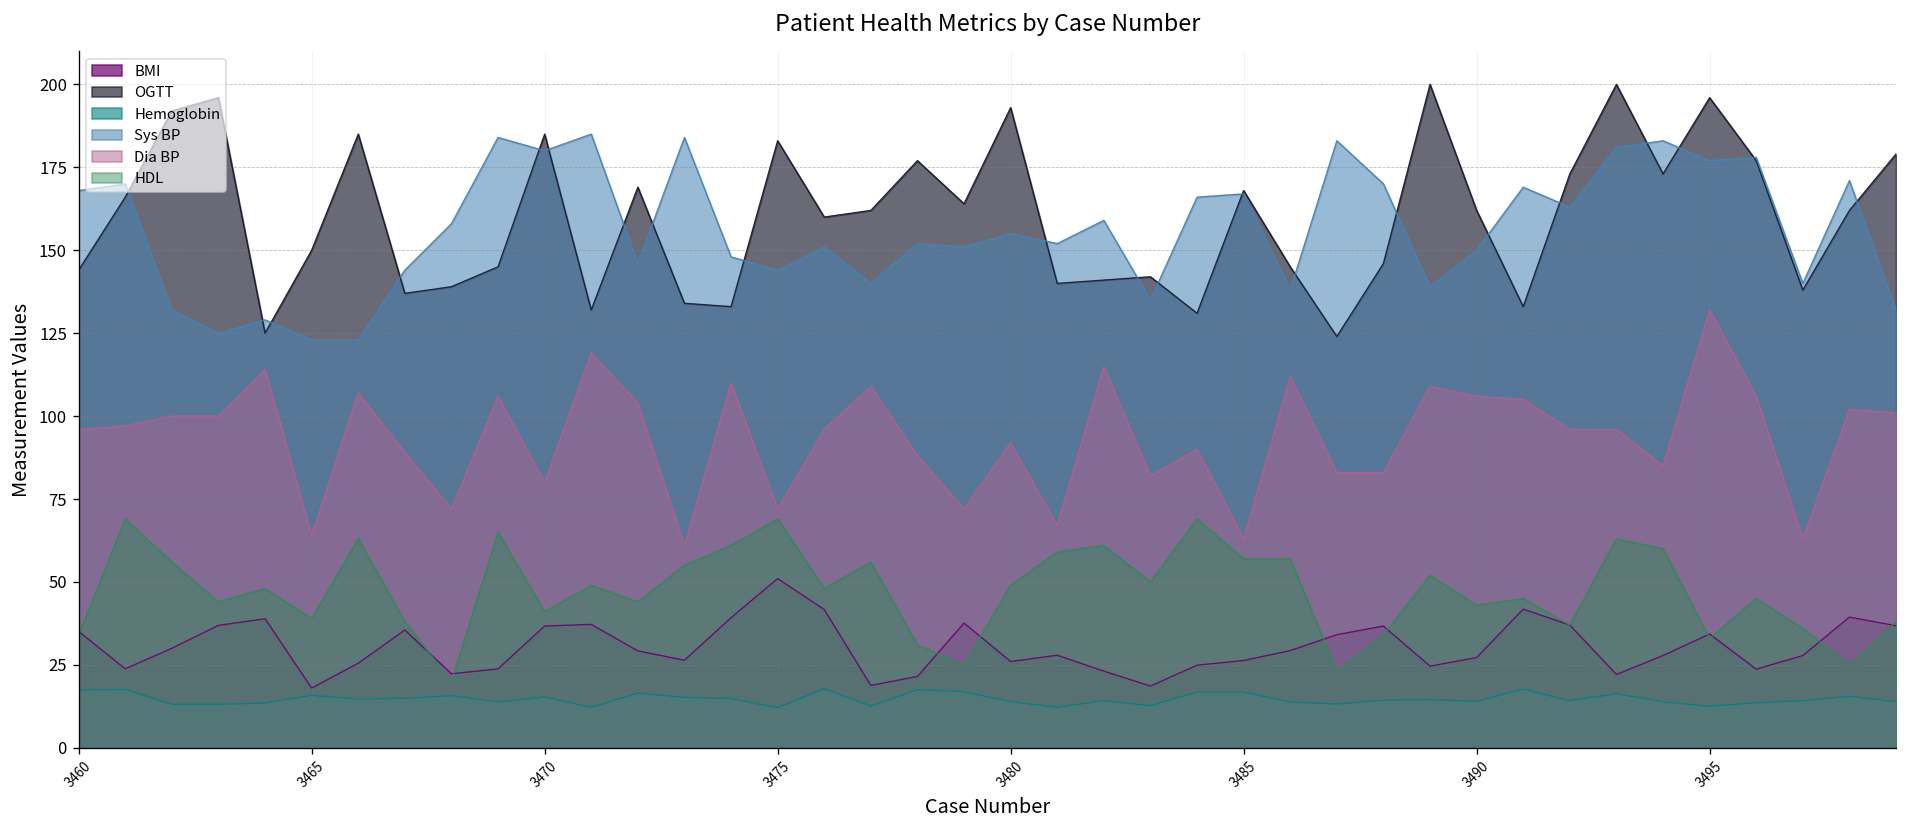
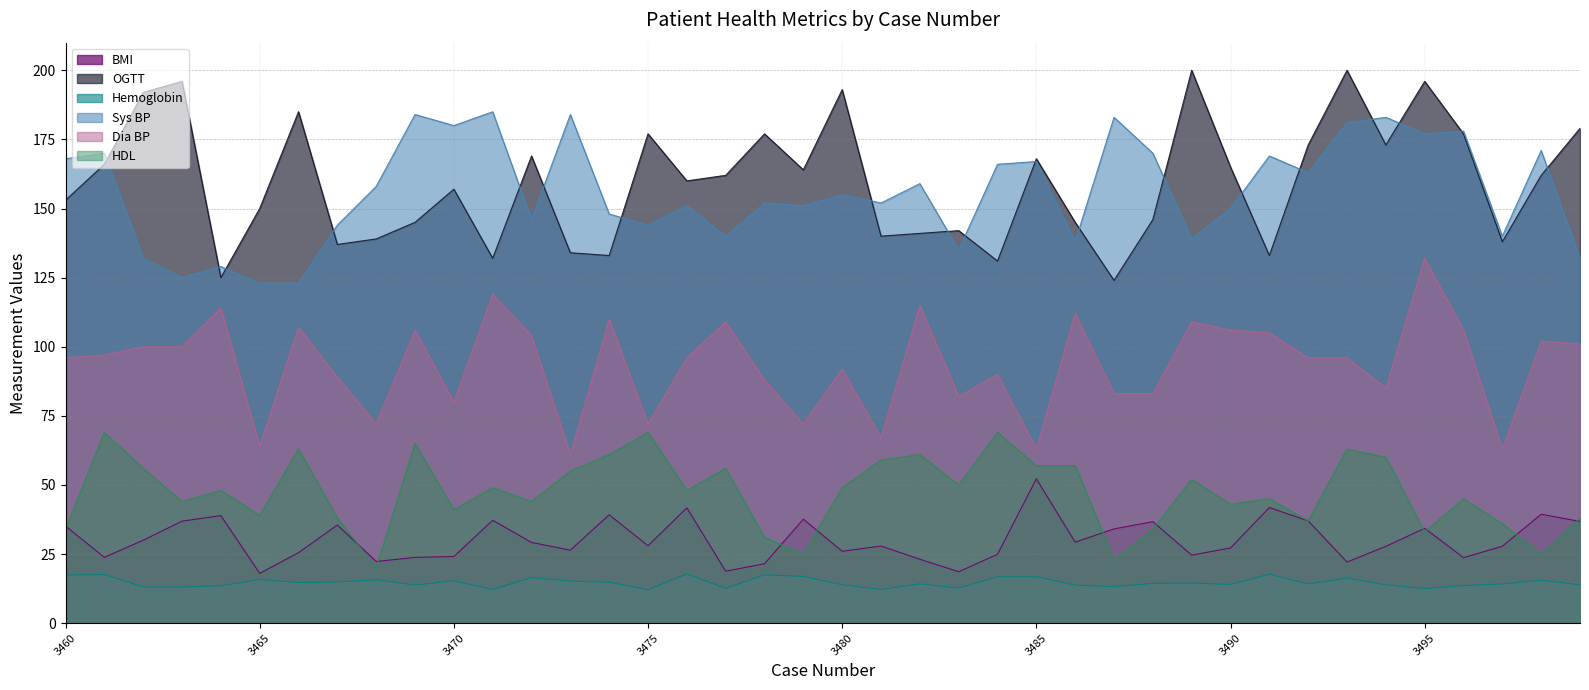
OGTT, 3460: 144 -> 153
BMI, 3470: 37 -> 24
OGTT, 3470: 185 -> 157
BMI, 3475: 51 -> 28
OGTT, 3475: 183 -> 177
BMI, 3485: 26 -> 52
OGTT, 3490: 162 -> 165
